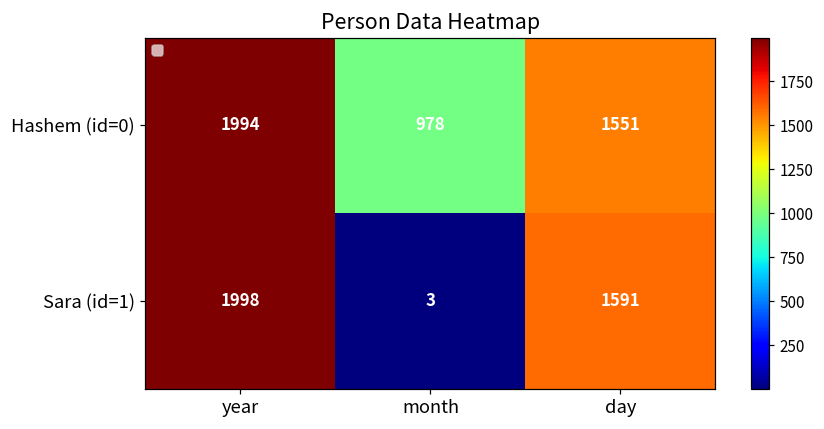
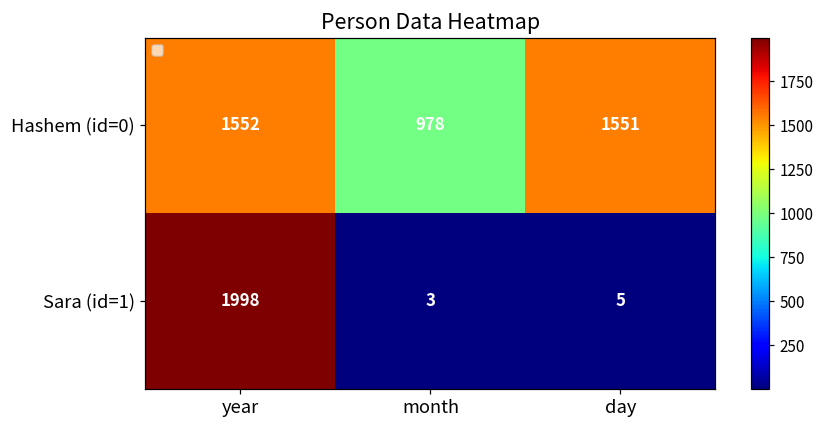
Hashem (id=0), year: 1994 -> 1552
Sara (id=1), day: 1591 -> 5
